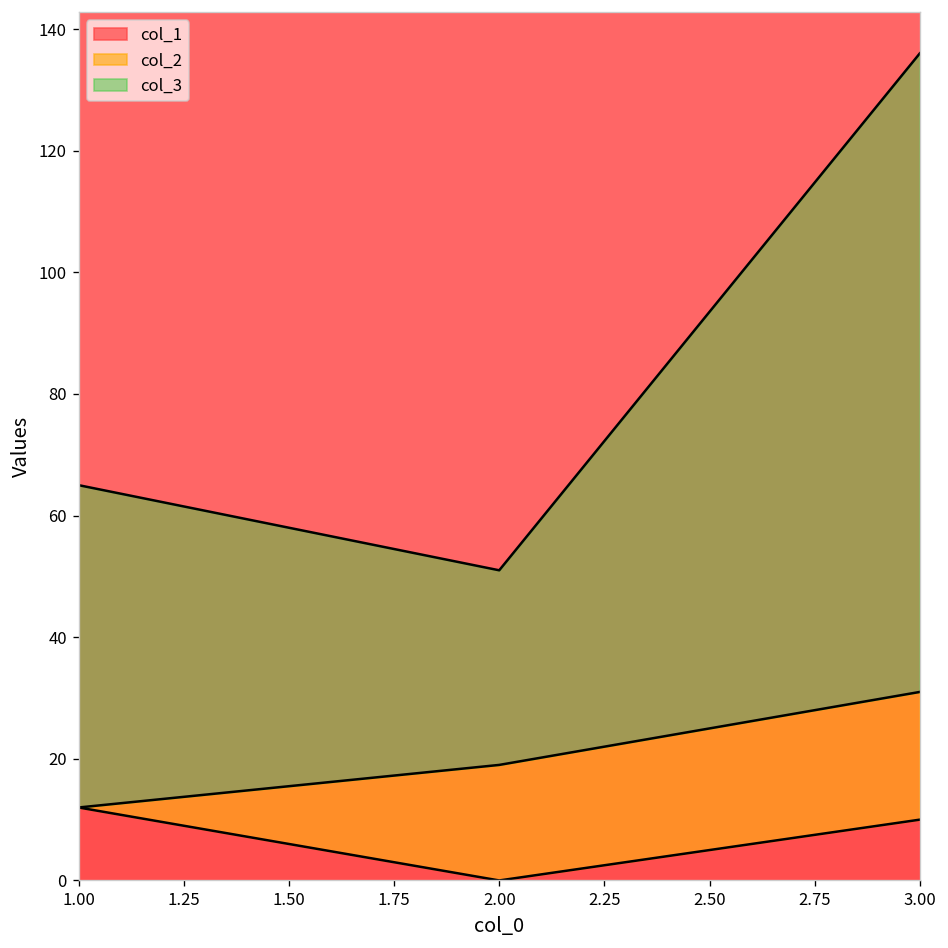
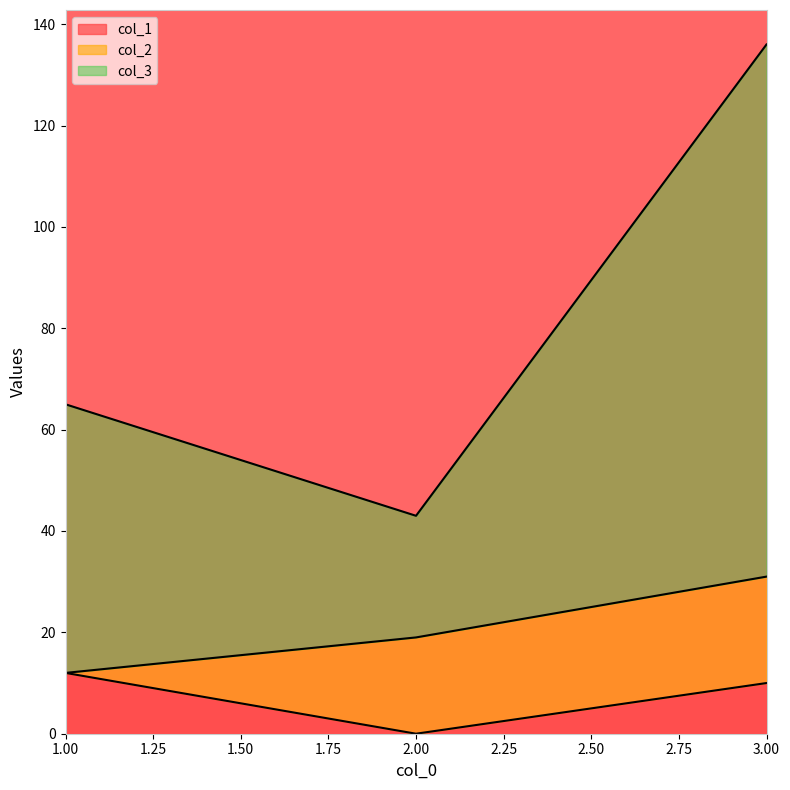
col_3, 2.00: 32 -> 24
